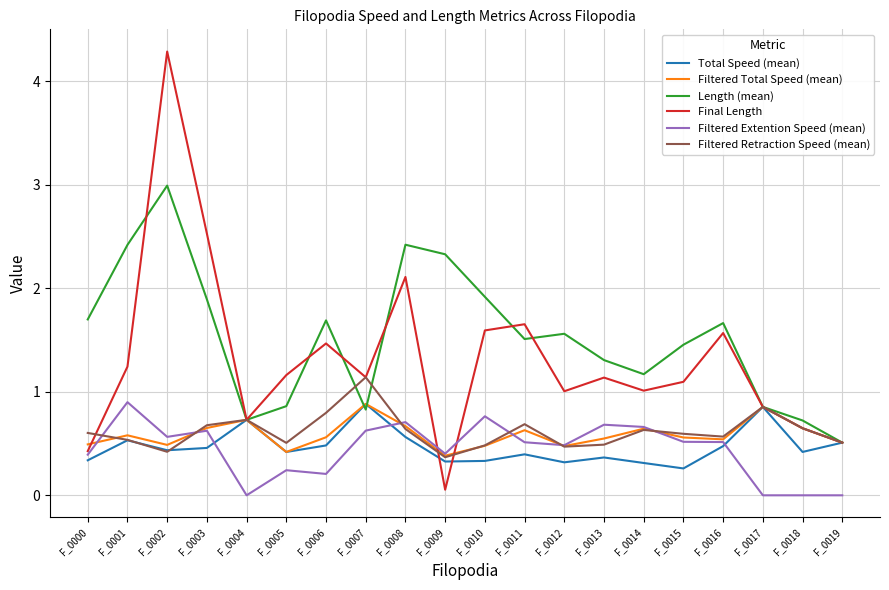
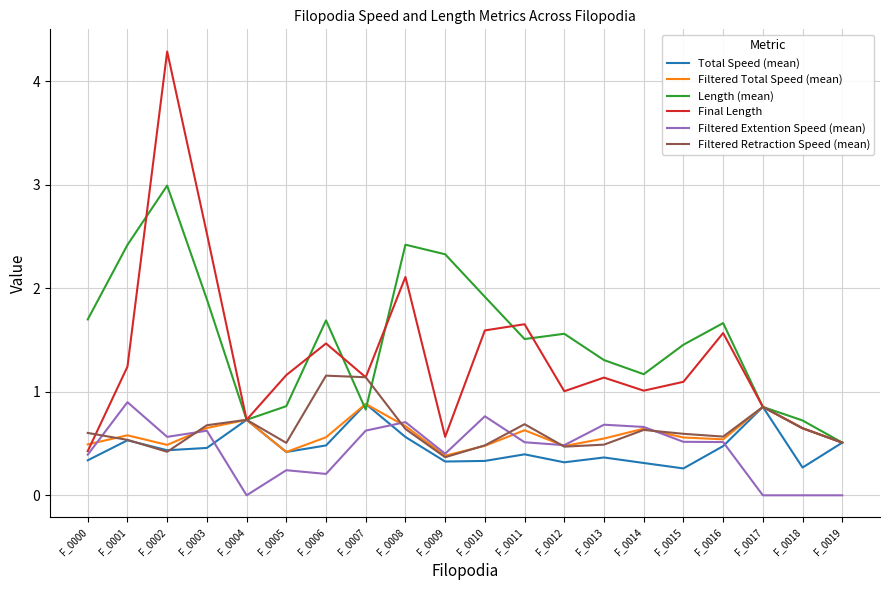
Filtered Retraction Speed (mean), F_0006: 0.80 -> 1.16
Final Length, F_0009: 0.05 -> 0.56
Total Speed (mean), F_0018: 0.42 -> 0.27
